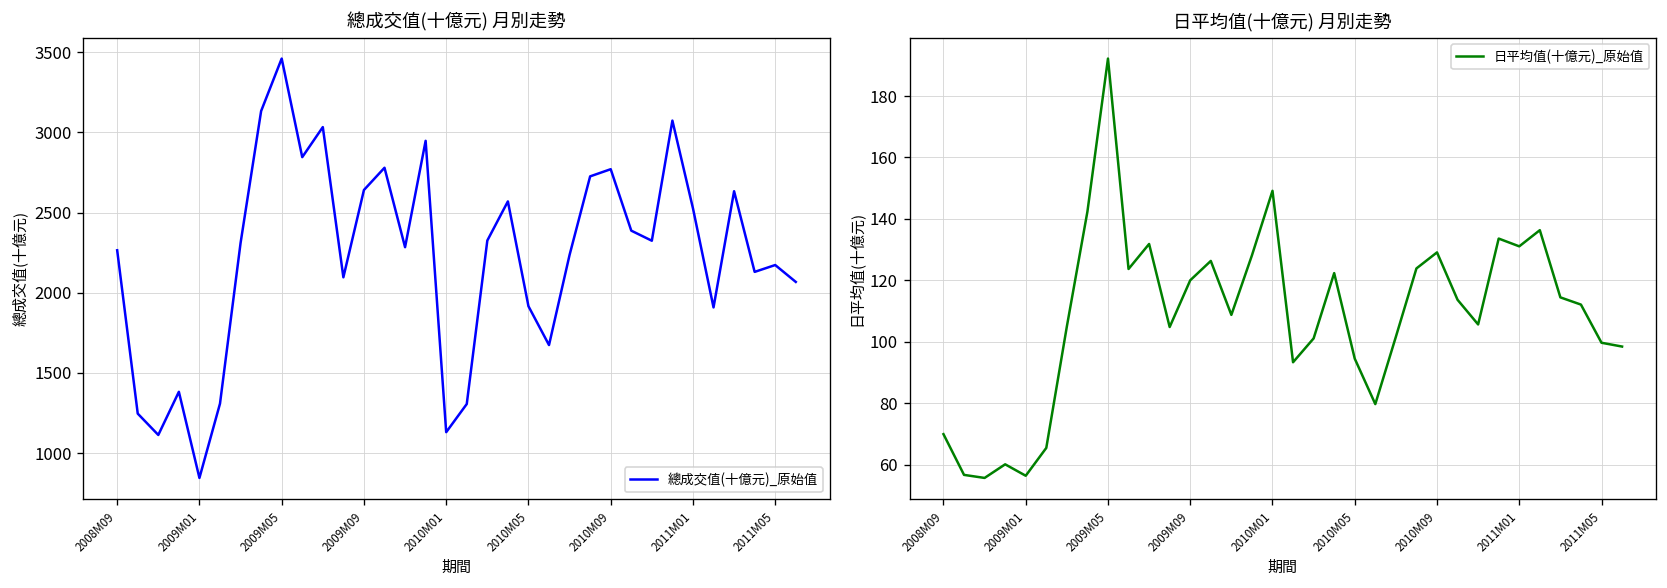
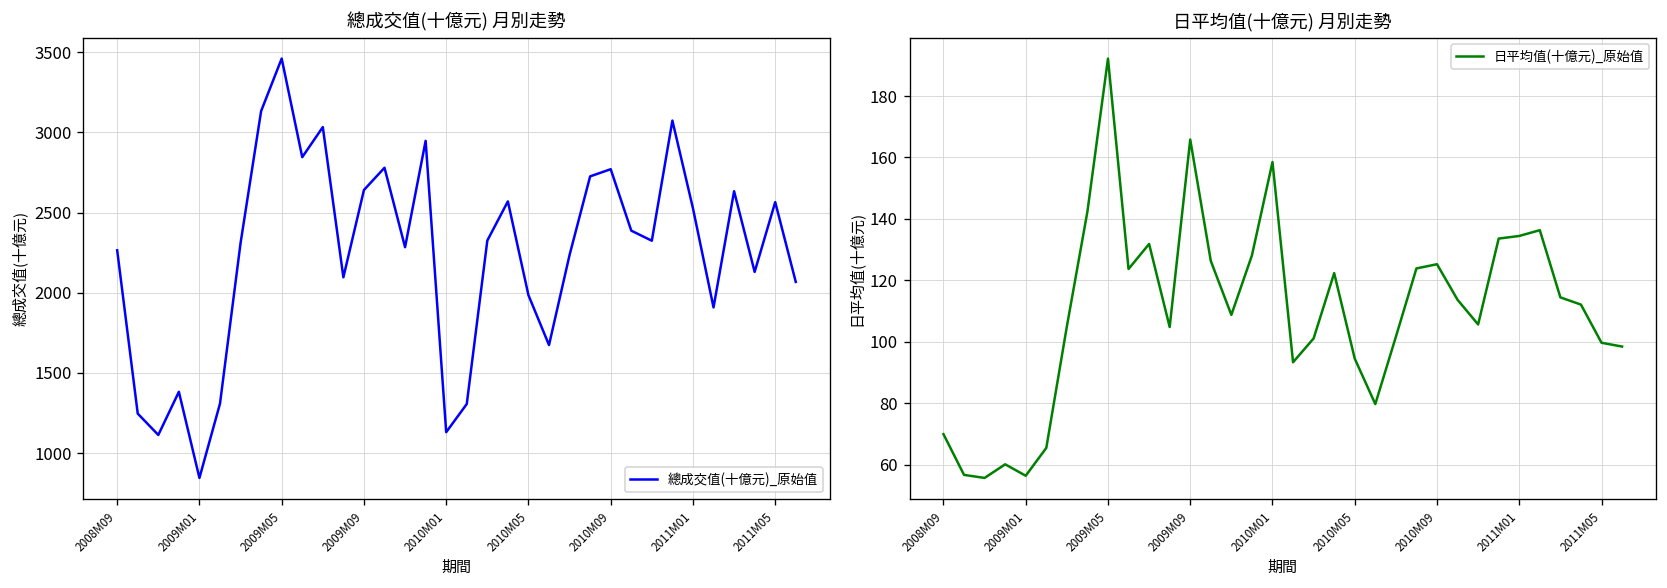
總成交值(十億元) 月別走勢, 2010M05: 1920 -> 1980
總成交值(十億元) 月別走勢, 2011M05: 2170 -> 2560
日平均值(十億元) 月別走勢, 2009M09: 120 -> 166
日平均值(十億元) 月別走勢, 2010M01: 149 -> 159
日平均值(十億元) 月別走勢, 2010M09: 129 -> 125
日平均值(十億元) 月別走勢, 2011M01: 131 -> 134
